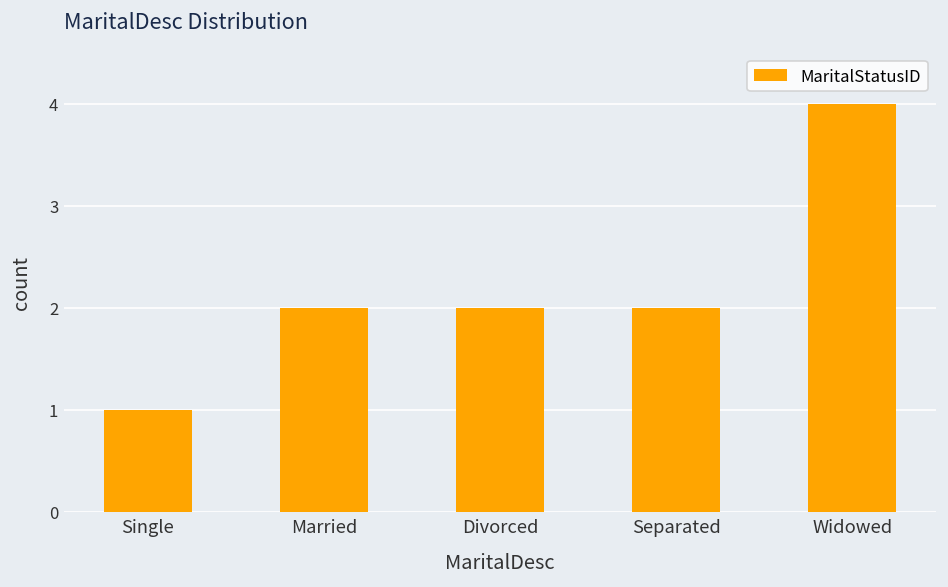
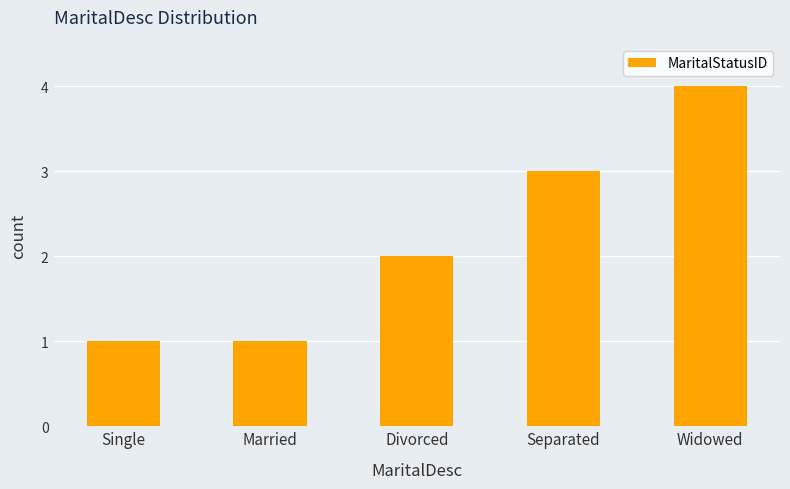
Married: 2 -> 1
Separated: 2 -> 3
